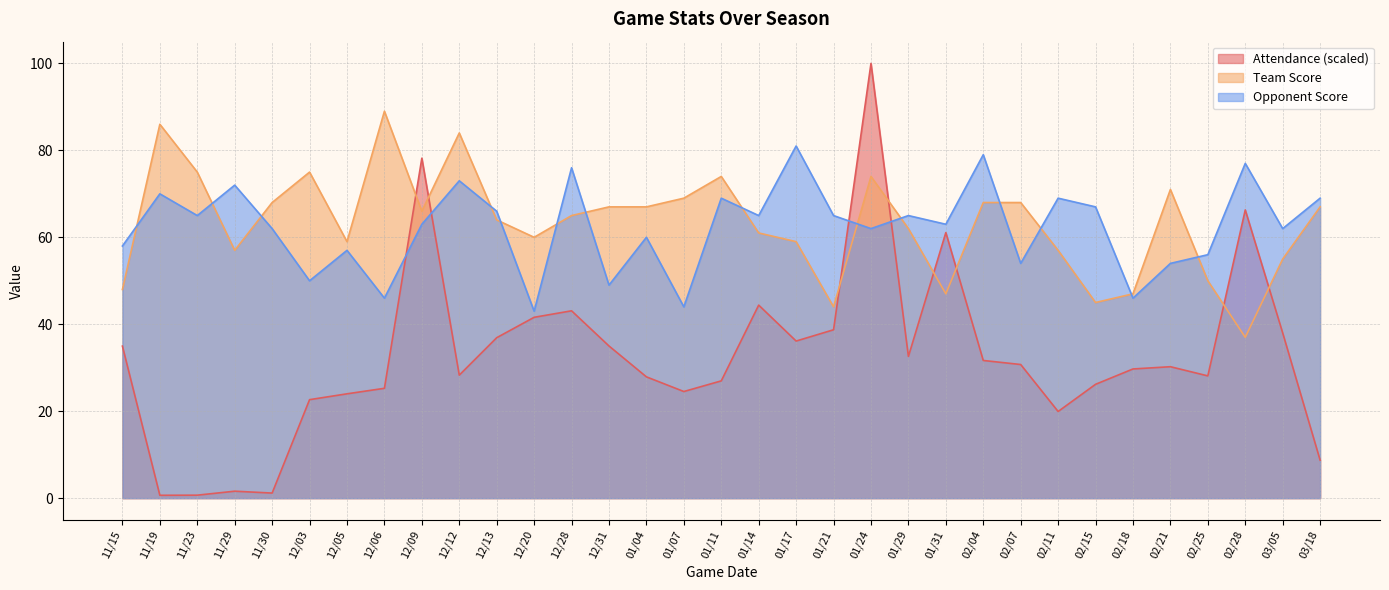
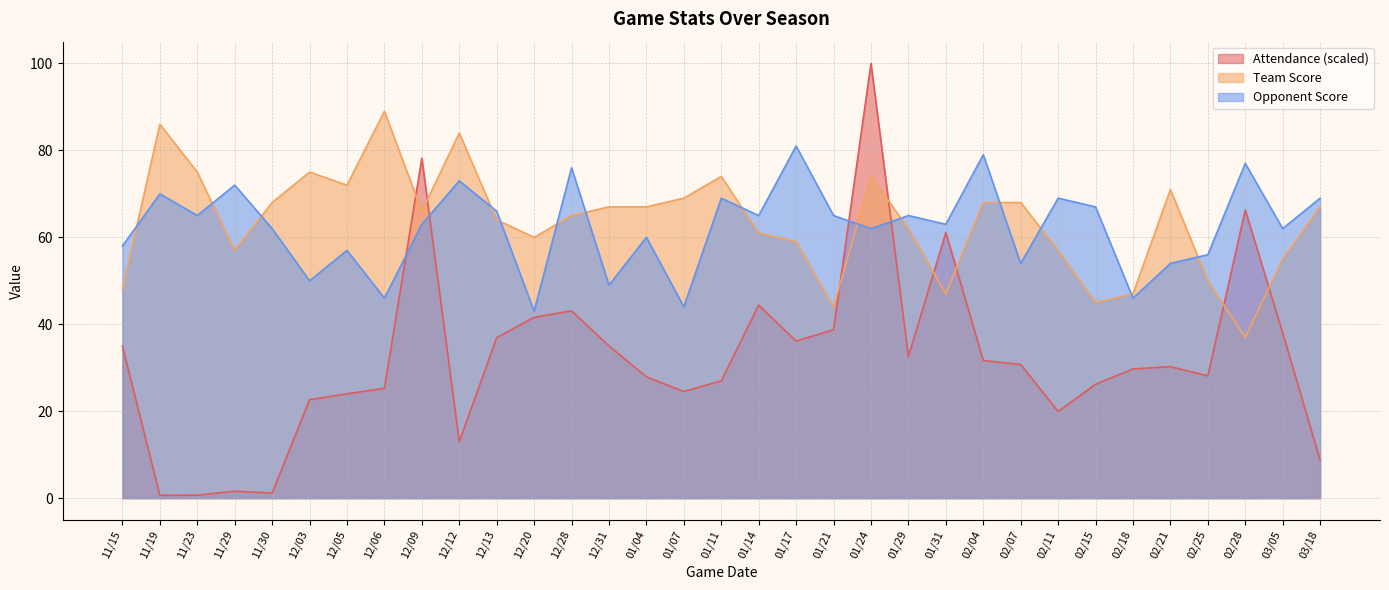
Team Score, 12/05: 59 -> 72
Attendance (scaled), 12/12: 28 -> 13
